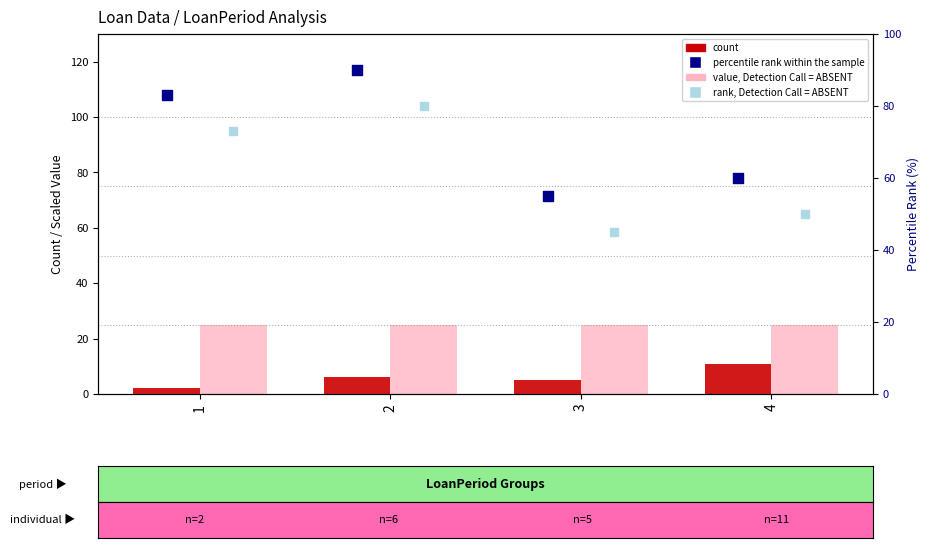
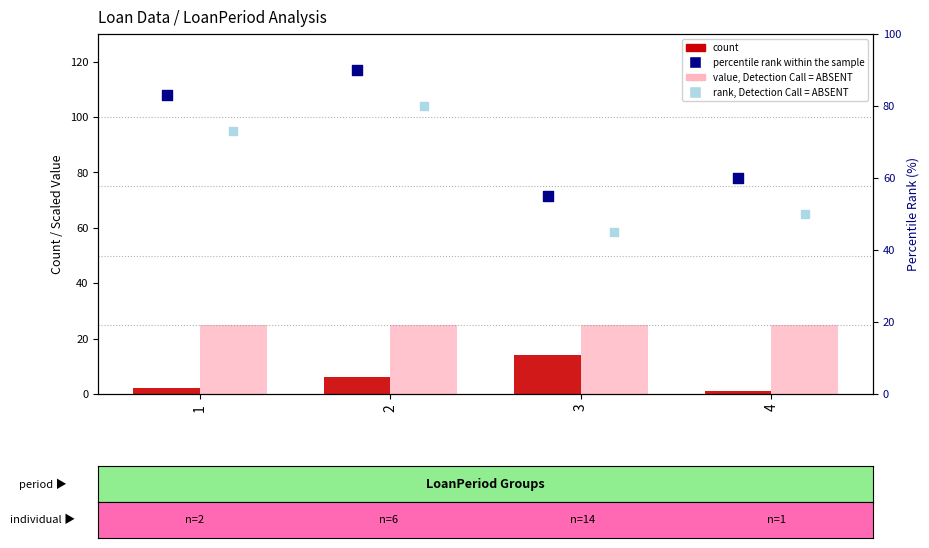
count, 3: 5 -> 14
count, 4: 11 -> 1
